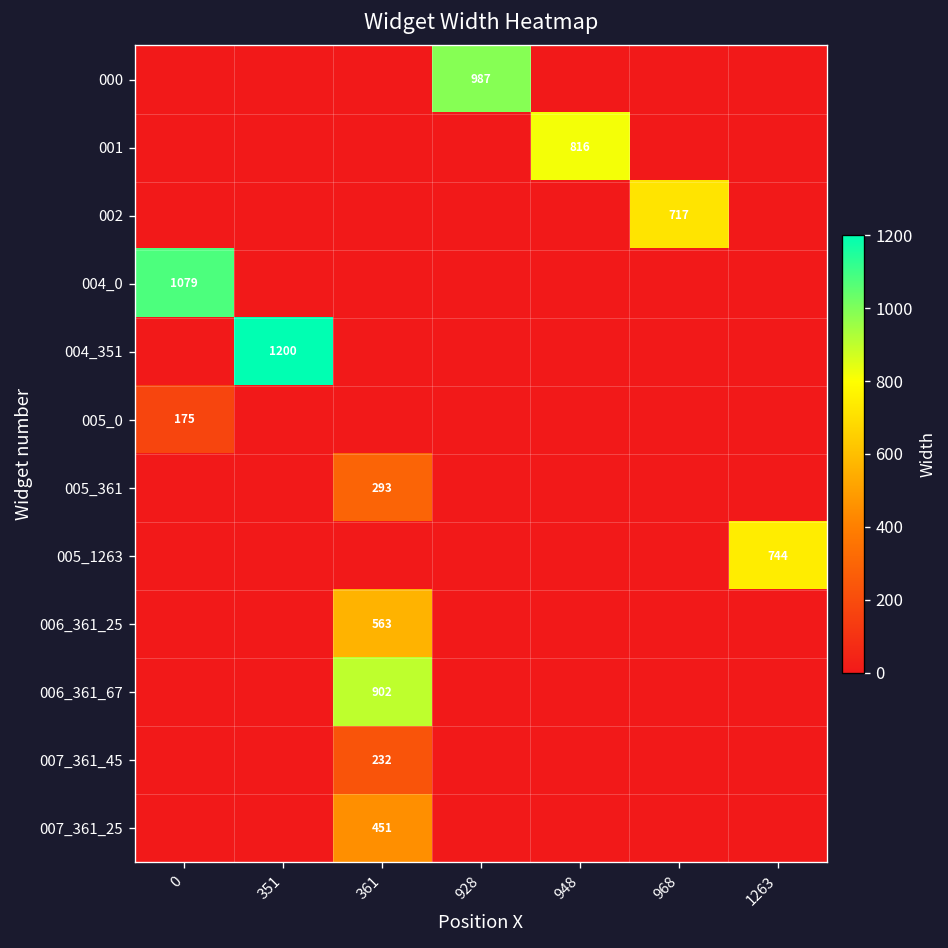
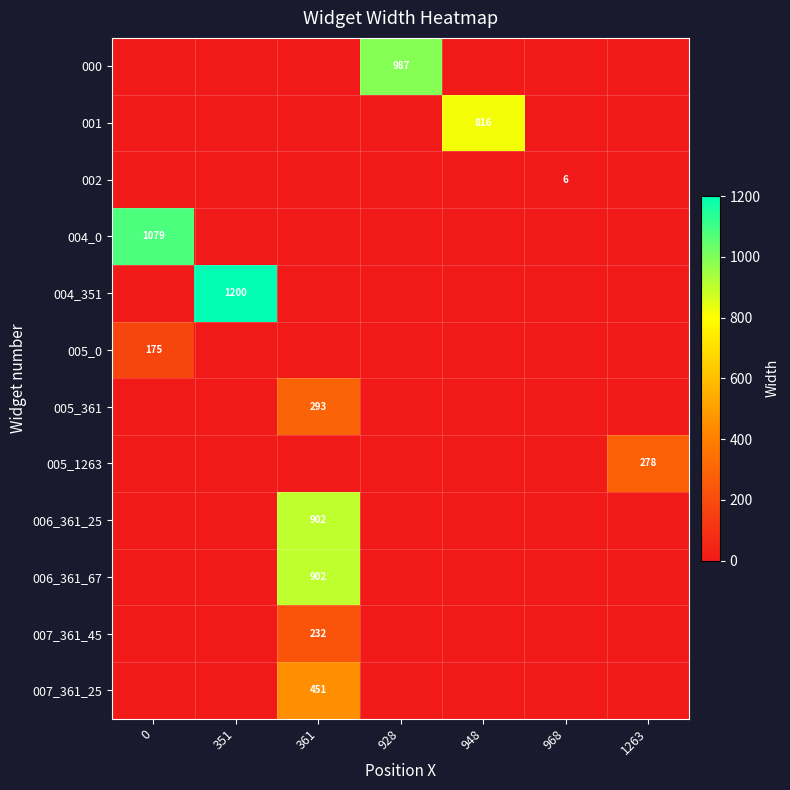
002, 968: 717 -> 6
005_1263, 1263: 744 -> 278
006_361_25, 361: 563 -> 902
